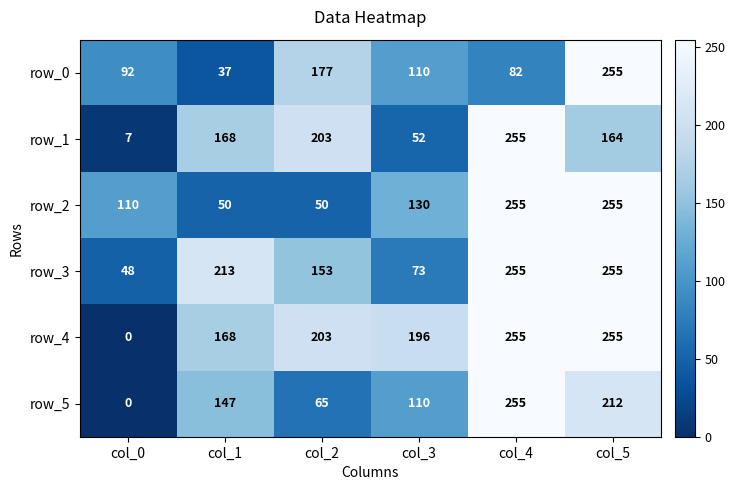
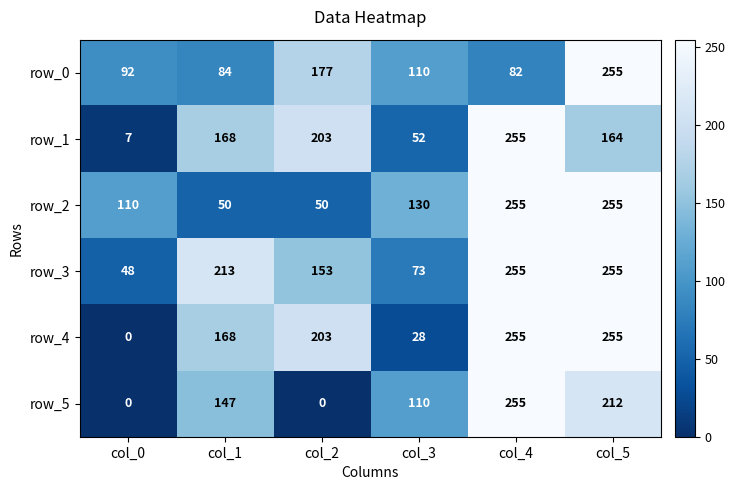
row_0, col_1: 37 -> 84
row_4, col_3: 196 -> 28
row_5, col_2: 65 -> 0
